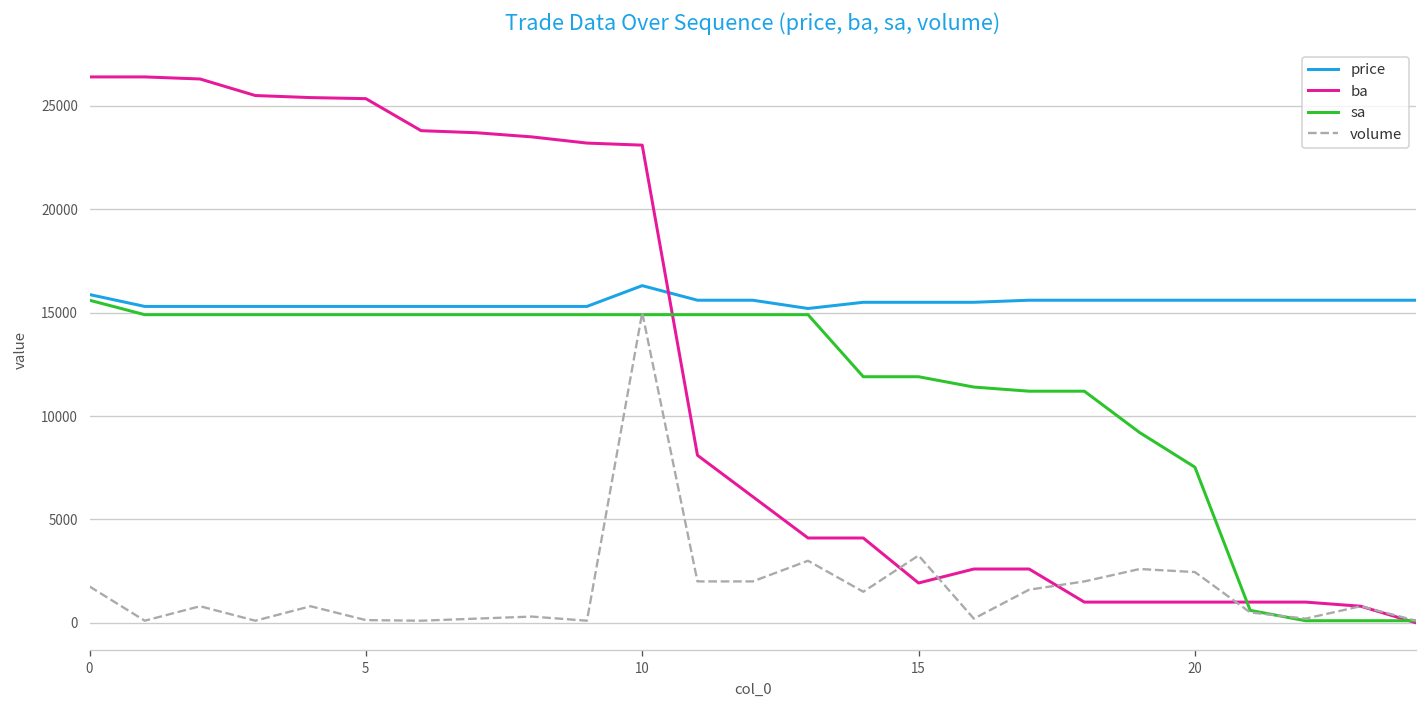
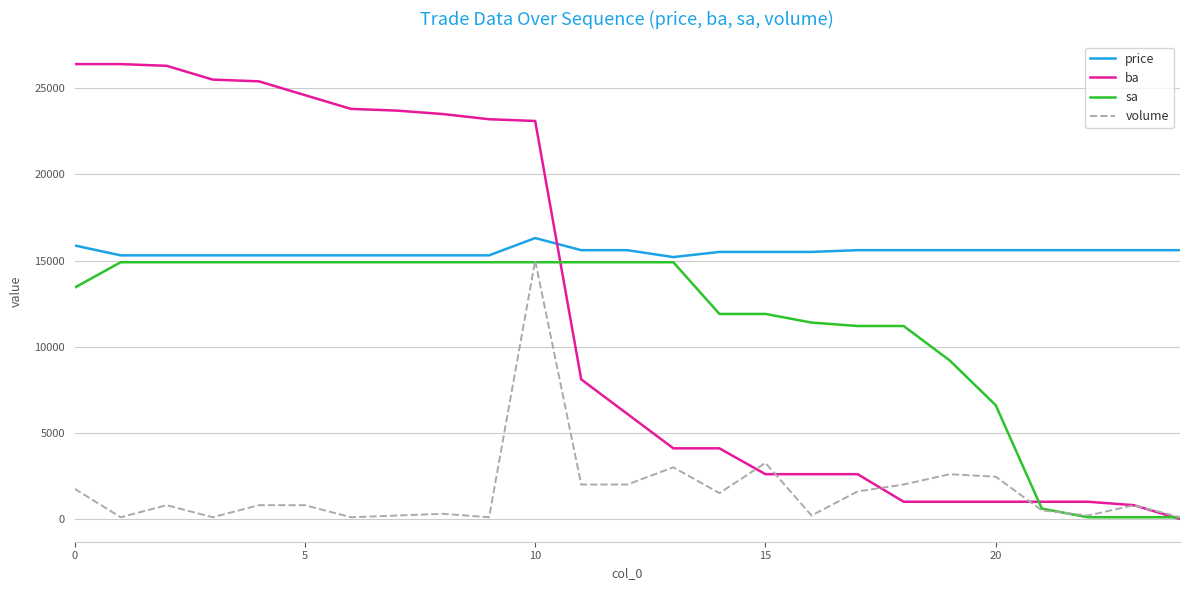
sa, 0: 15600 -> 13400
ba, 5: 25300 -> 24600
volume, 5: 100 -> 800
ba, 15: 1900 -> 2600
sa, 20: 7500 -> 6600
